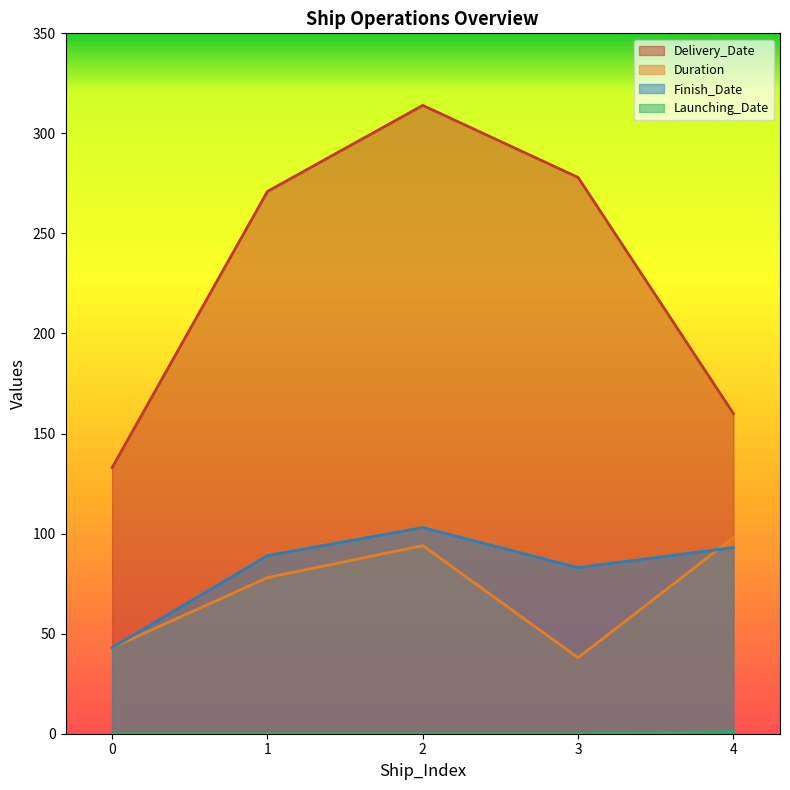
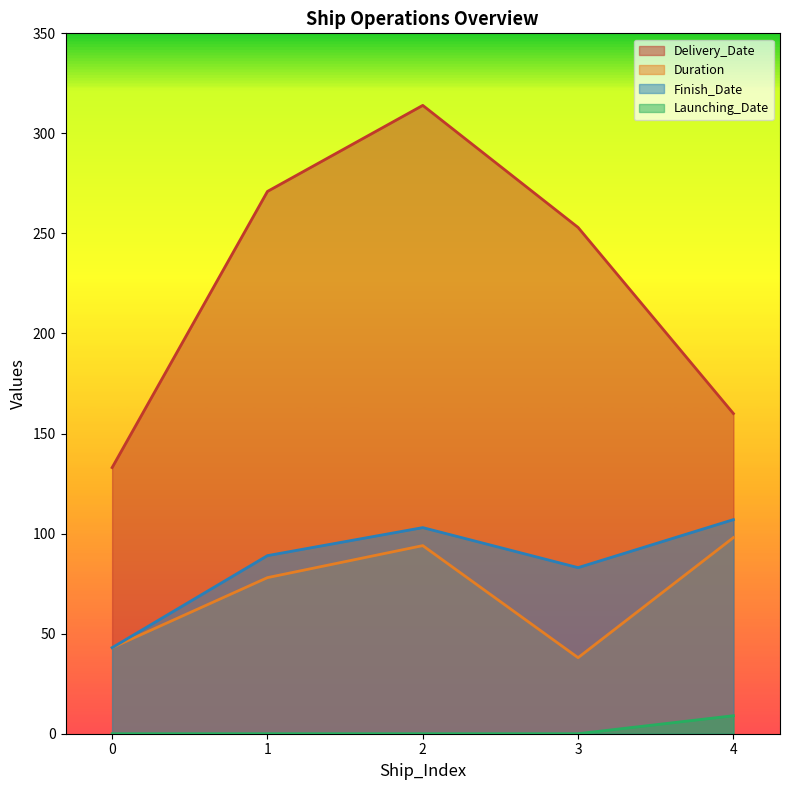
Delivery_Date, 3: 278 -> 253
Finish_Date, 4: 93 -> 107
Launching_Date, 4: 1 -> 9
